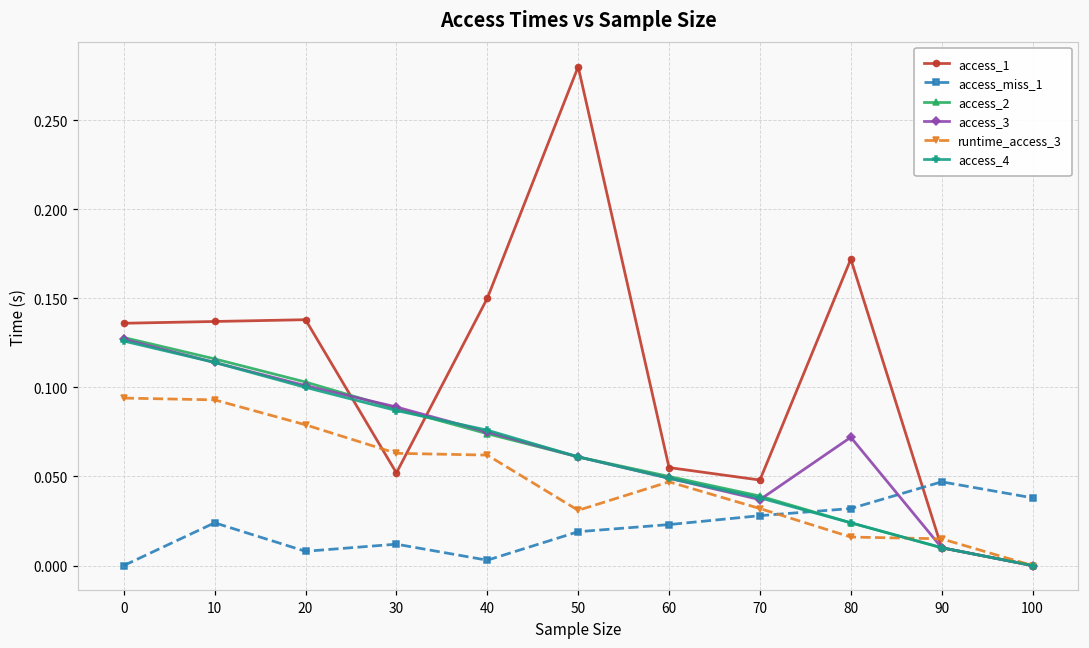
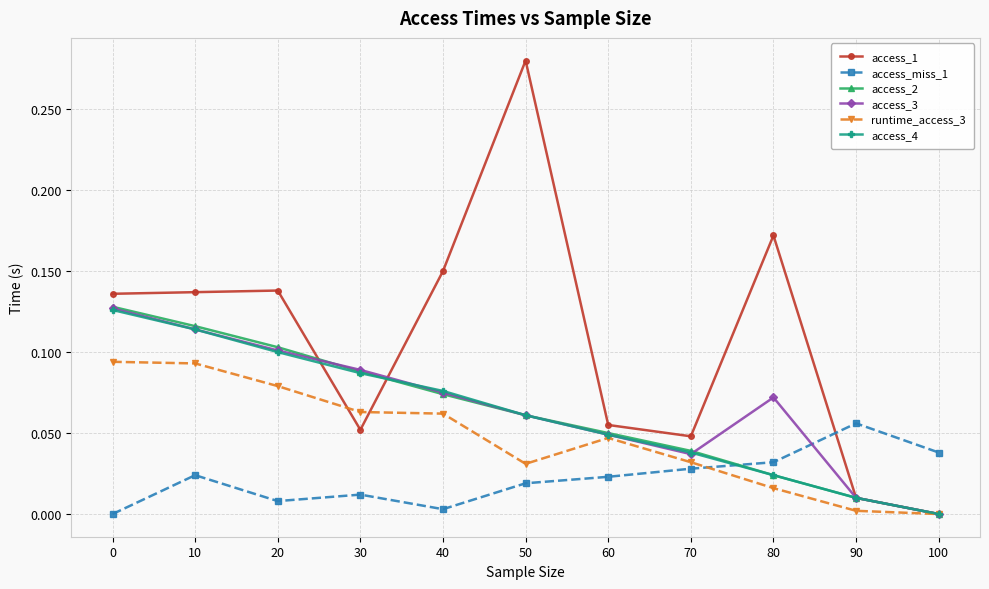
access_miss_1, 90: 0.047 -> 0.056
runtime_access_3, 90: 0.015 -> 0.002
